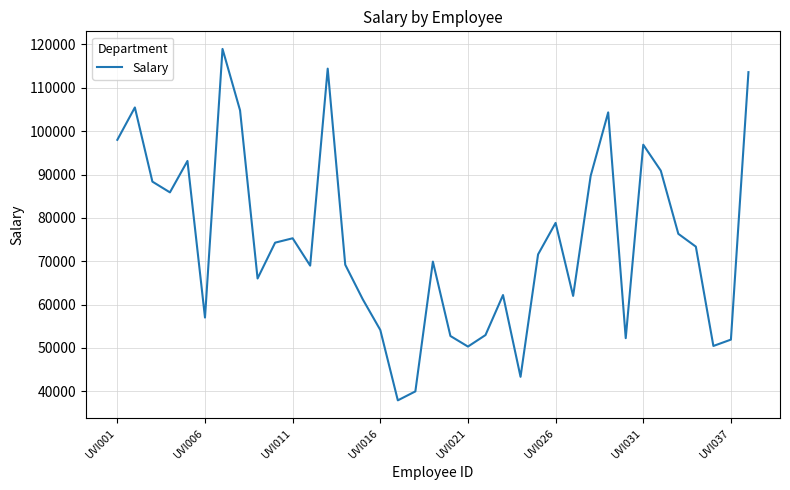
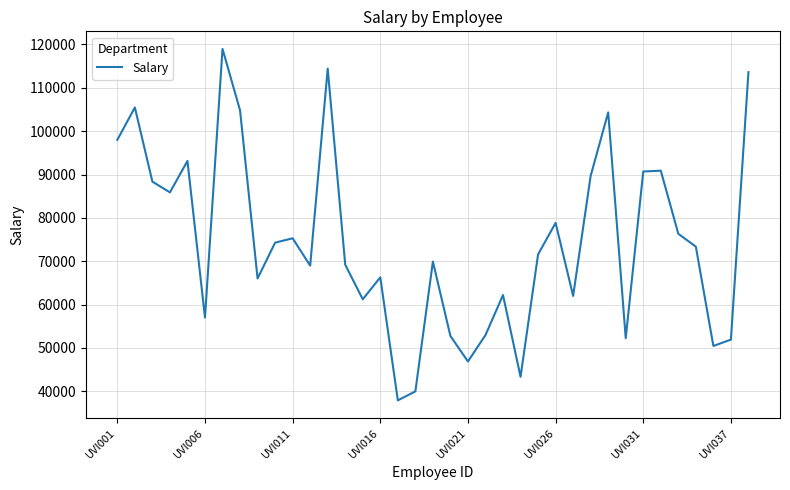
UVI016: 54000 -> 66000
UVI021: 50000 -> 47000
UVI031: 97000 -> 91000
